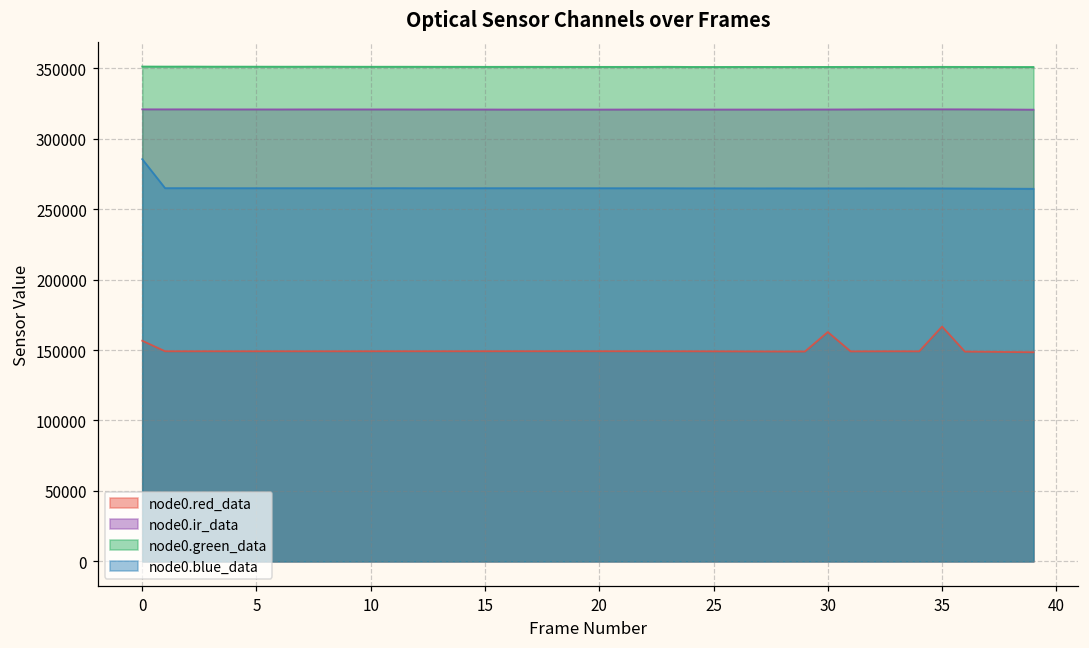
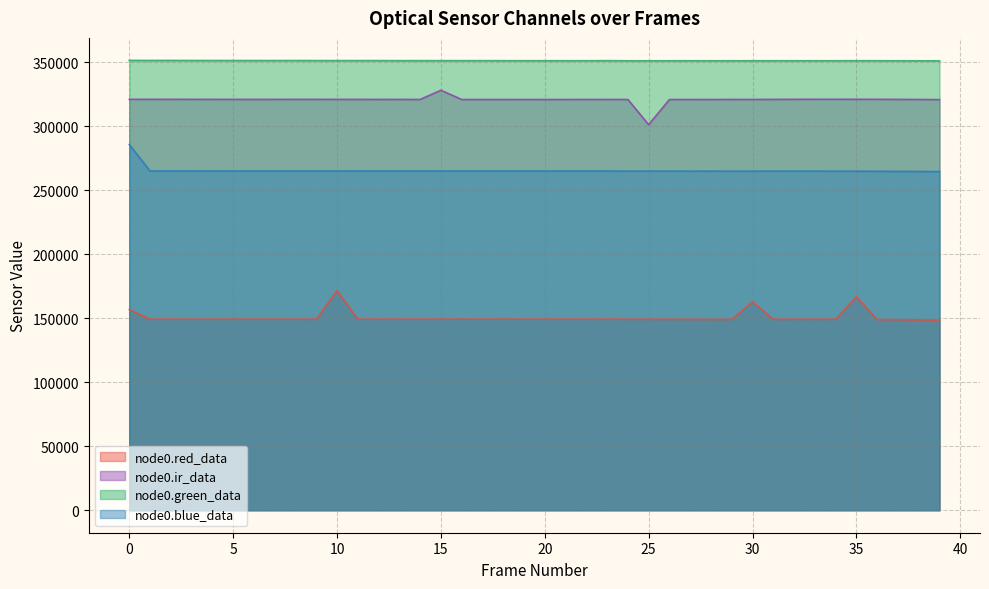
node0.red_data, 10: 149000 -> 171000
node0.ir_data, 15: 321000 -> 328000
node0.ir_data, 25: 321000 -> 301000
